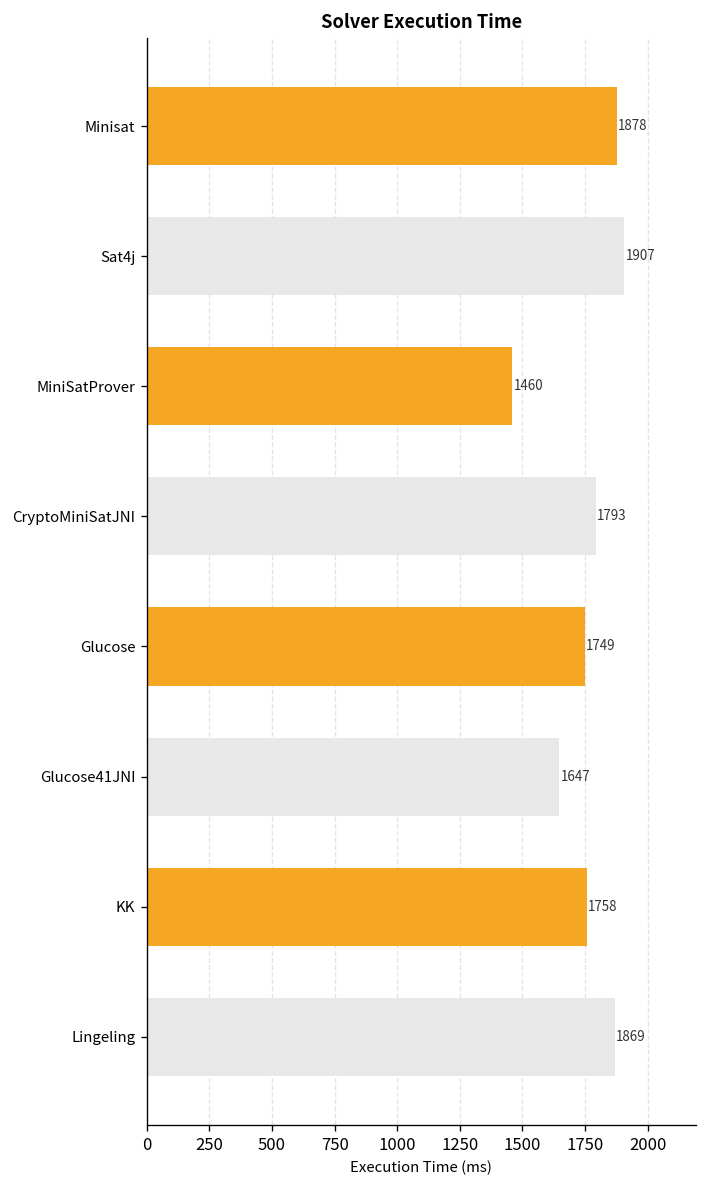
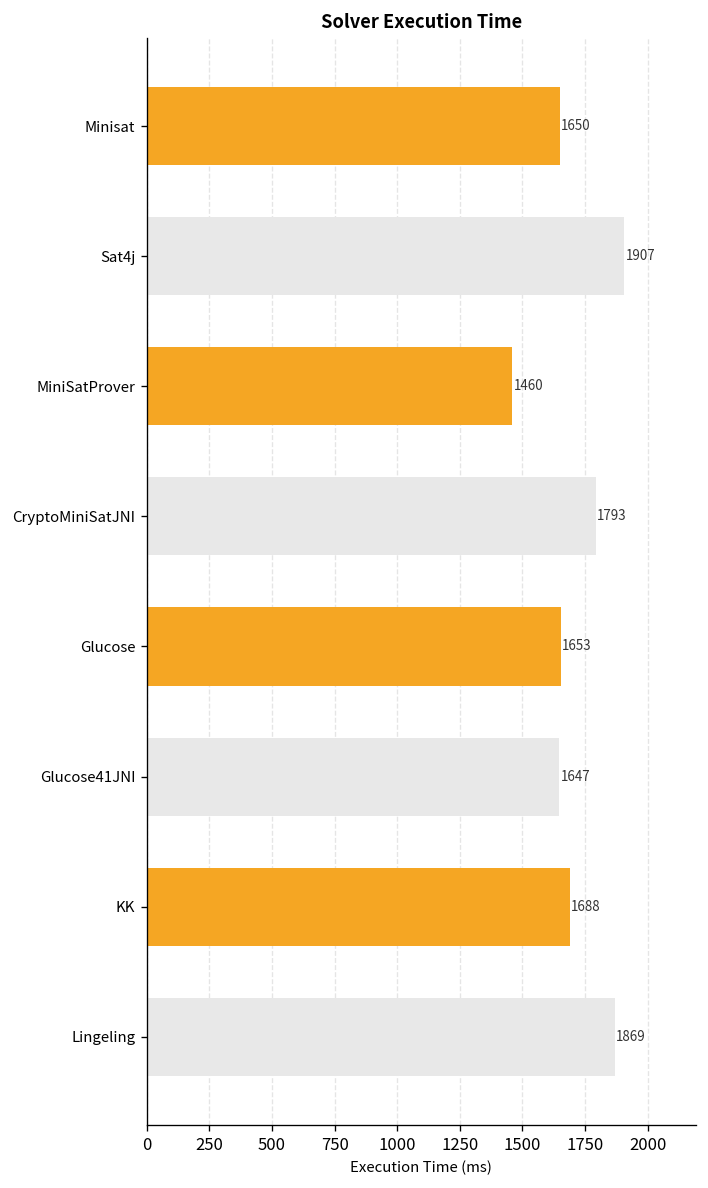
Minisat: 1878 -> 1650
Glucose: 1749 -> 1653
KK: 1758 -> 1688
